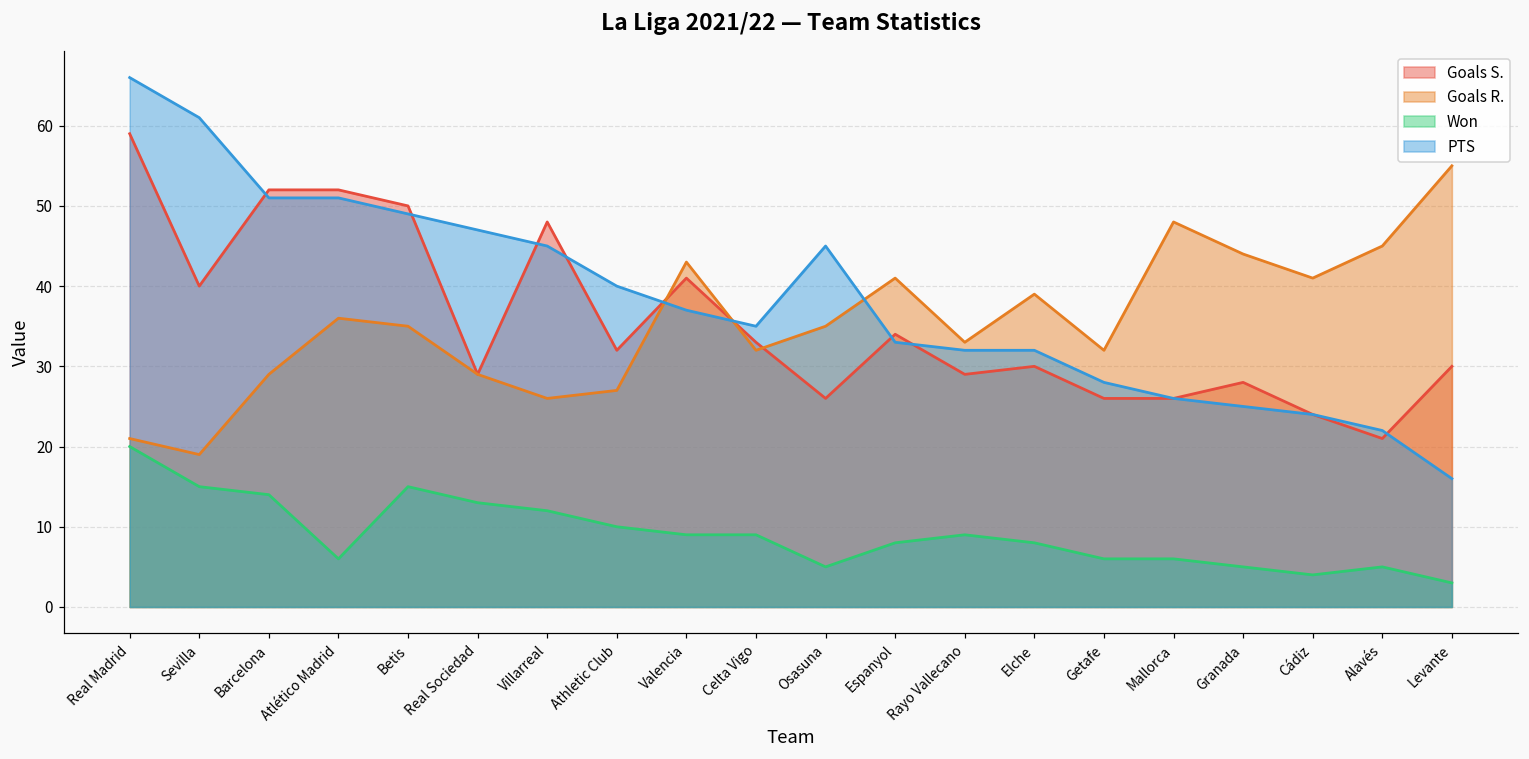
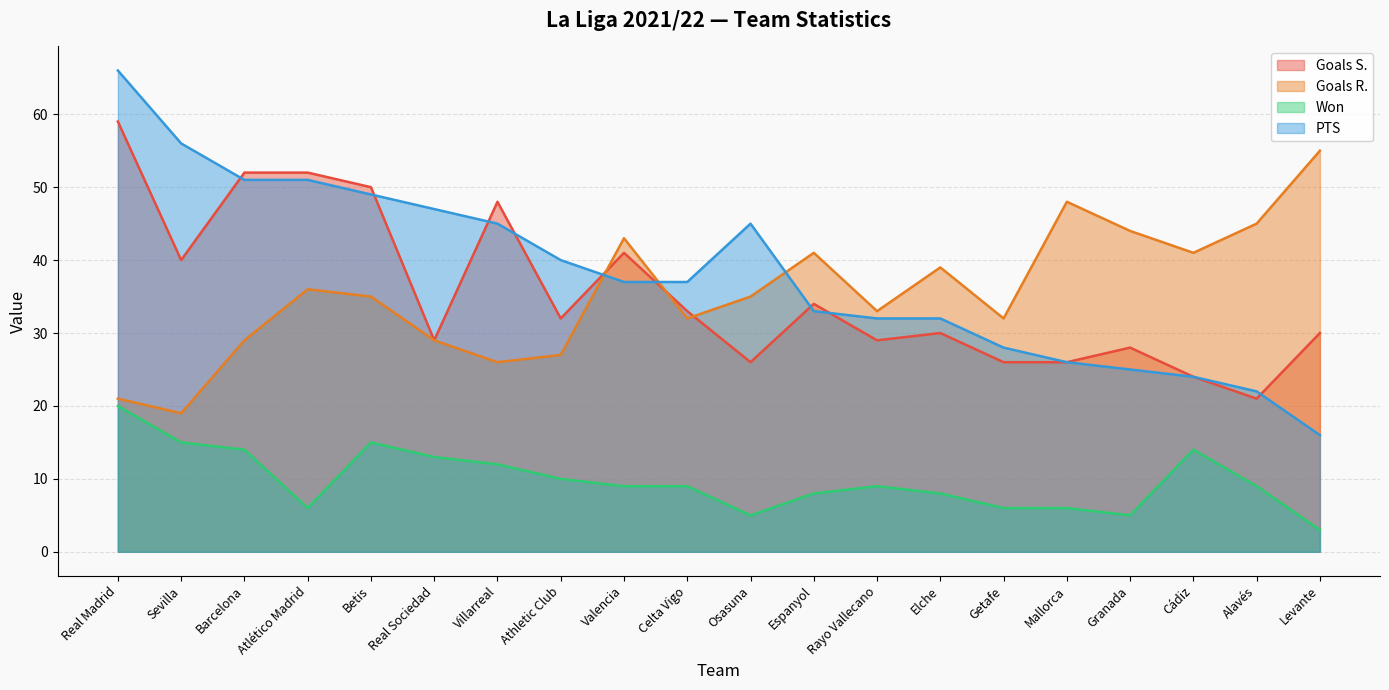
PTS, Sevilla: 61 -> 56
PTS, Celta Vigo: 35 -> 37
Won, Cádiz: 4 -> 14
Won, Alavés: 5 -> 9
